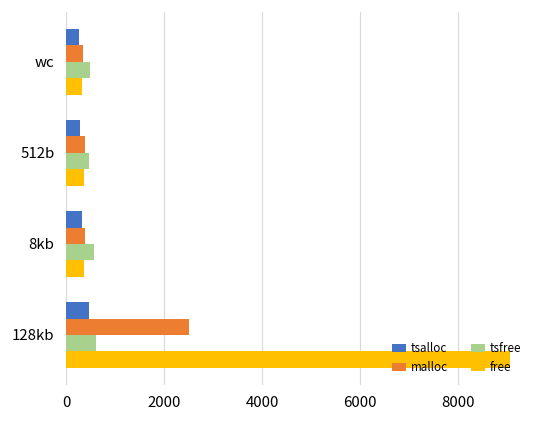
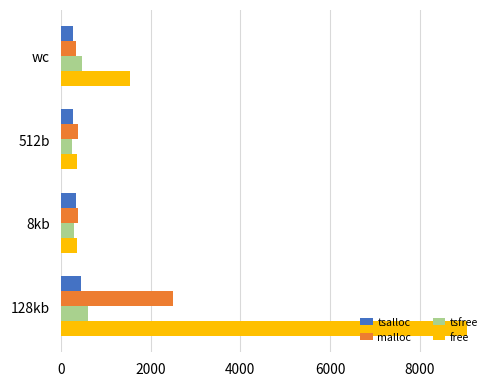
free, wc: 300 -> 1500
tsfree, 512b: 500 -> 300
tsfree, 8kb: 600 -> 300
